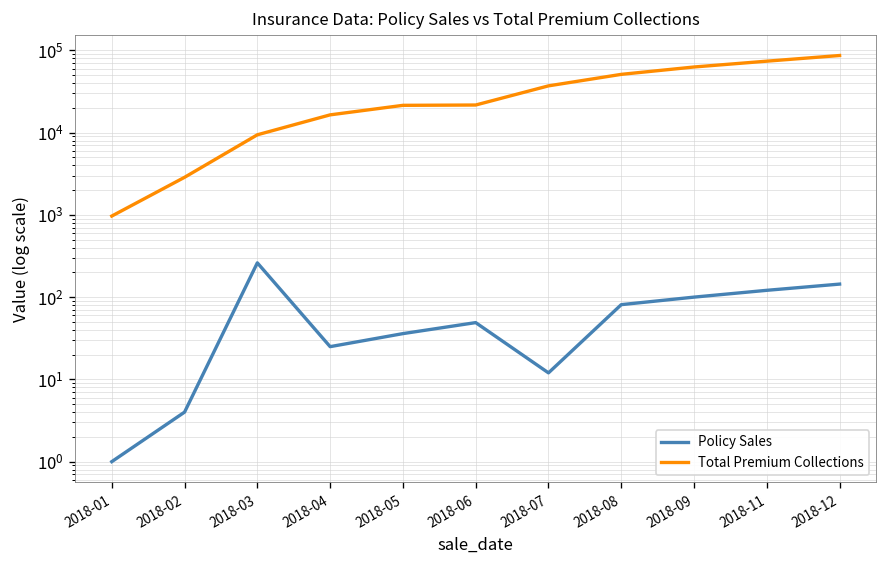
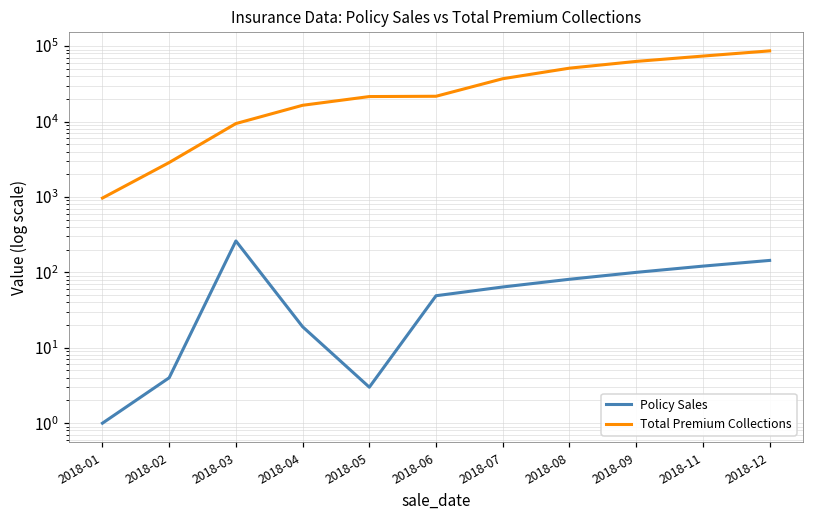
Policy Sales, 2018-04: 25 -> 19
Policy Sales, 2018-05: 40 -> 3
Policy Sales, 2018-07: 12 -> 60
